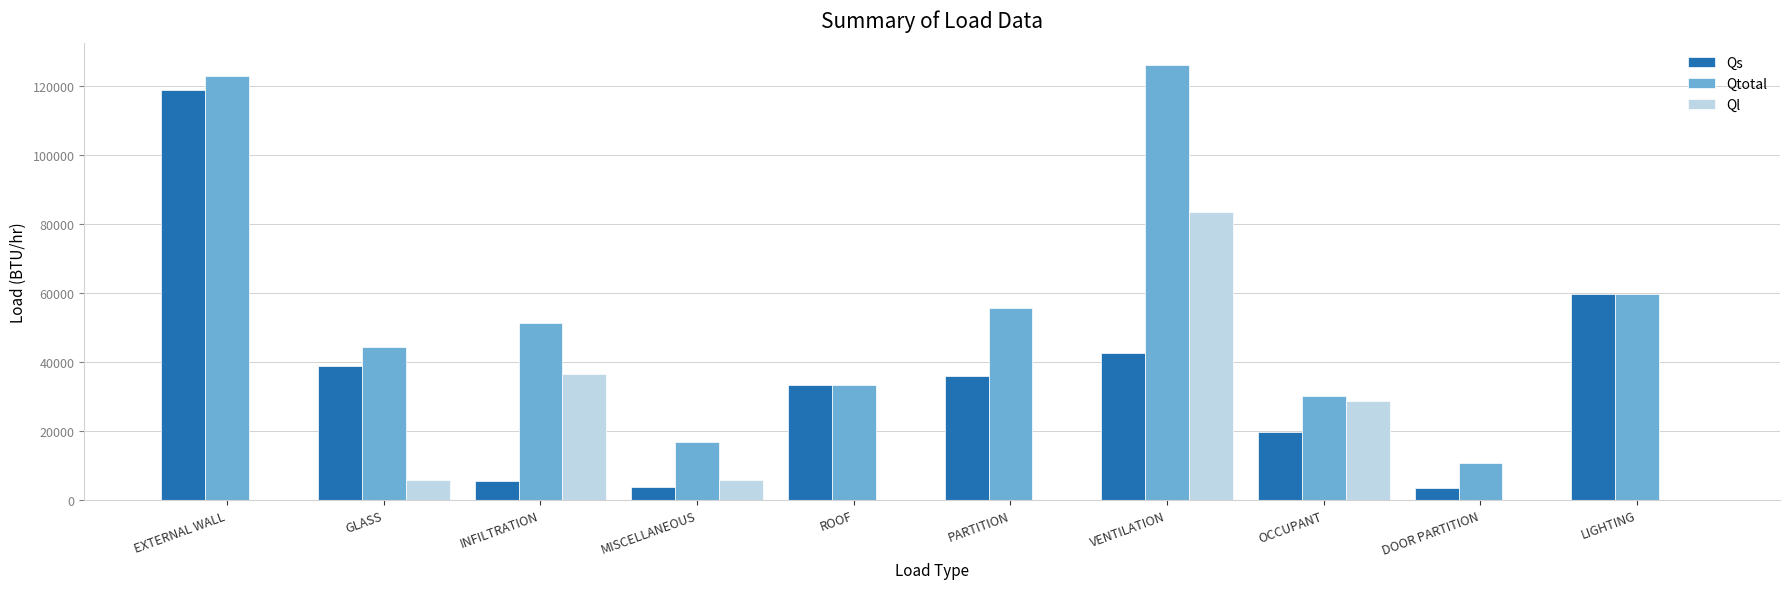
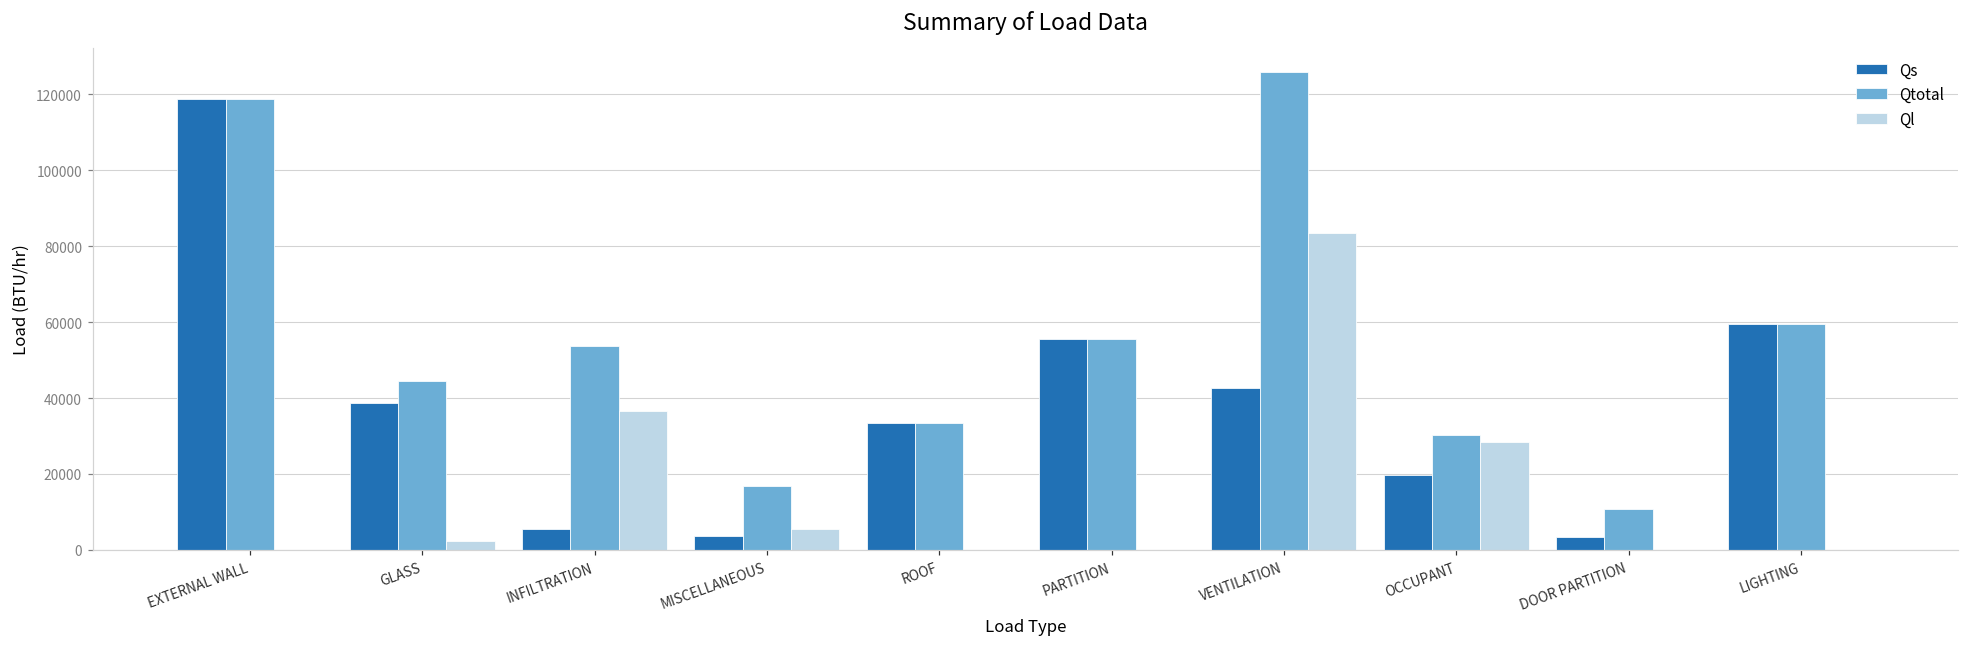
Qtotal, EXTERNAL WALL: 123000 -> 119000
Ql, GLASS: 6000 -> 2000
Qtotal, INFILTRATION: 51000 -> 54000
Qs, PARTITION: 36000 -> 56000
